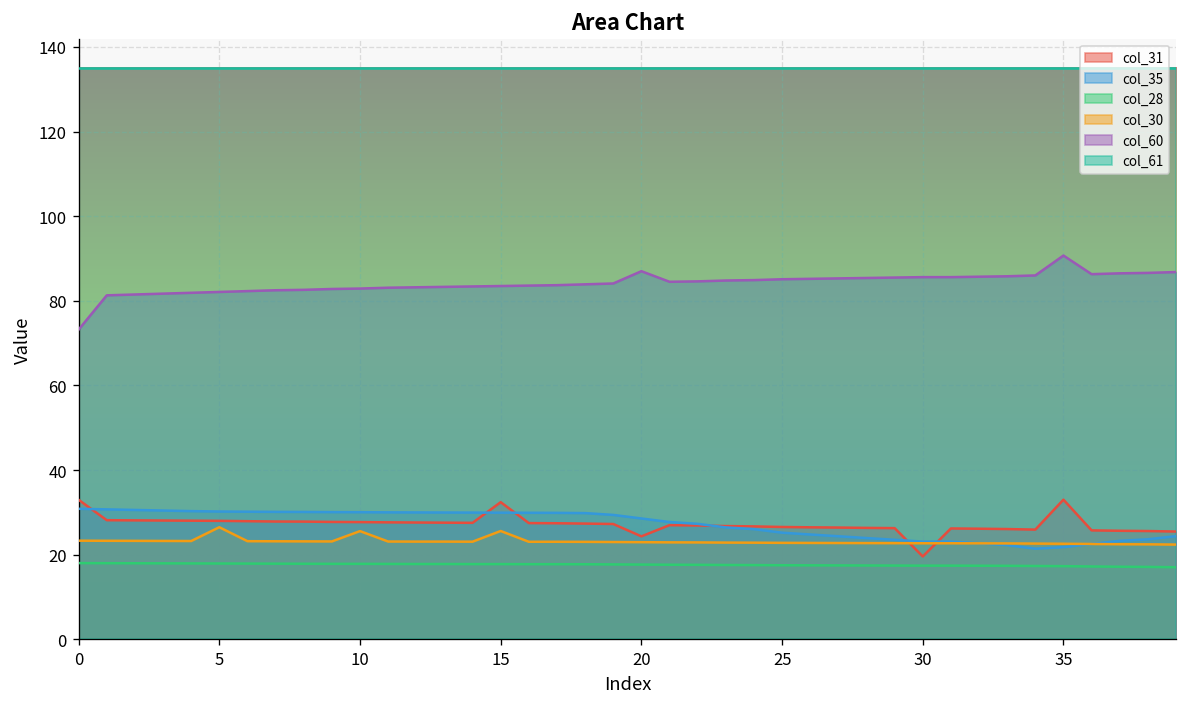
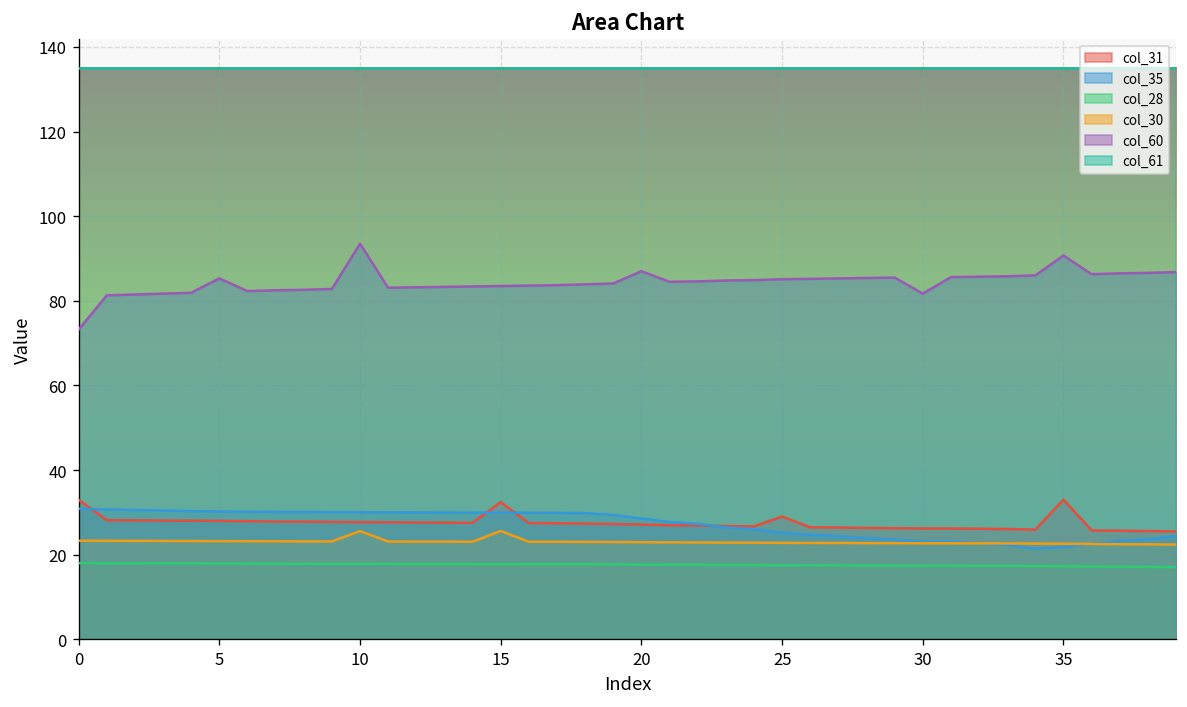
col_30, 5: 27 -> 23
col_60, 5: 82 -> 85
col_60, 10: 83 -> 94
col_31, 20: 24 -> 27
col_31, 25: 27 -> 29
col_31, 30: 20 -> 26
col_60, 30: 86 -> 82
